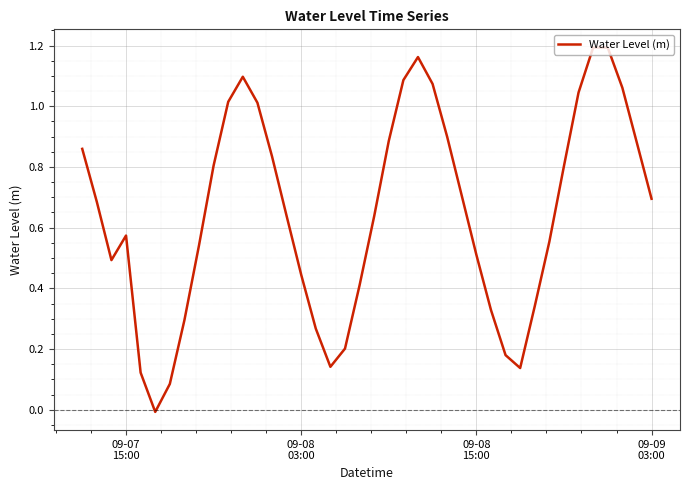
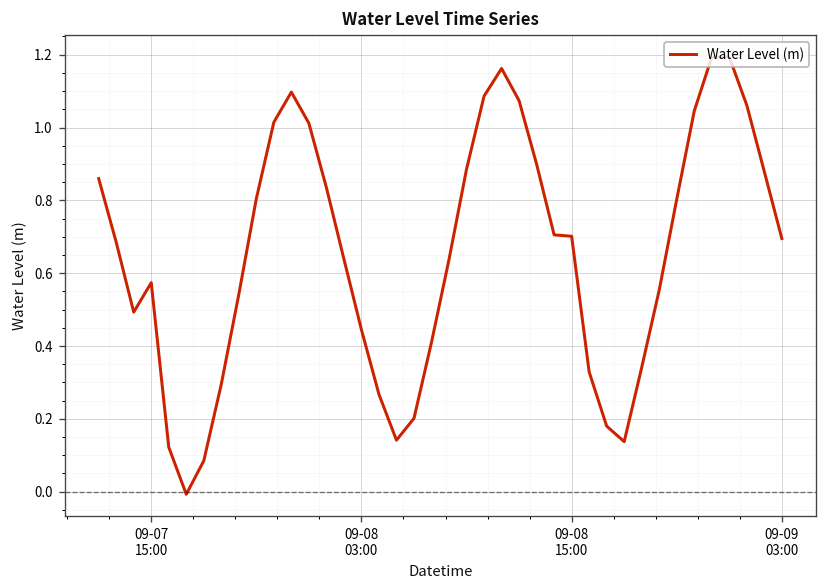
09-08 15:00: 0.51 -> 0.70
